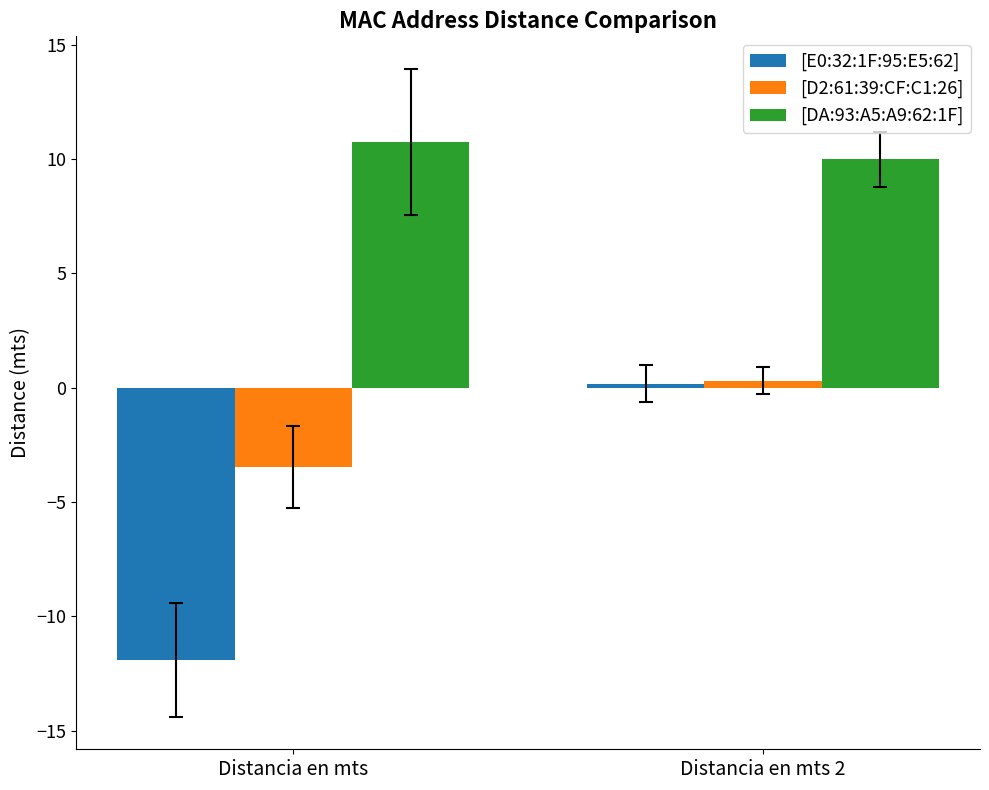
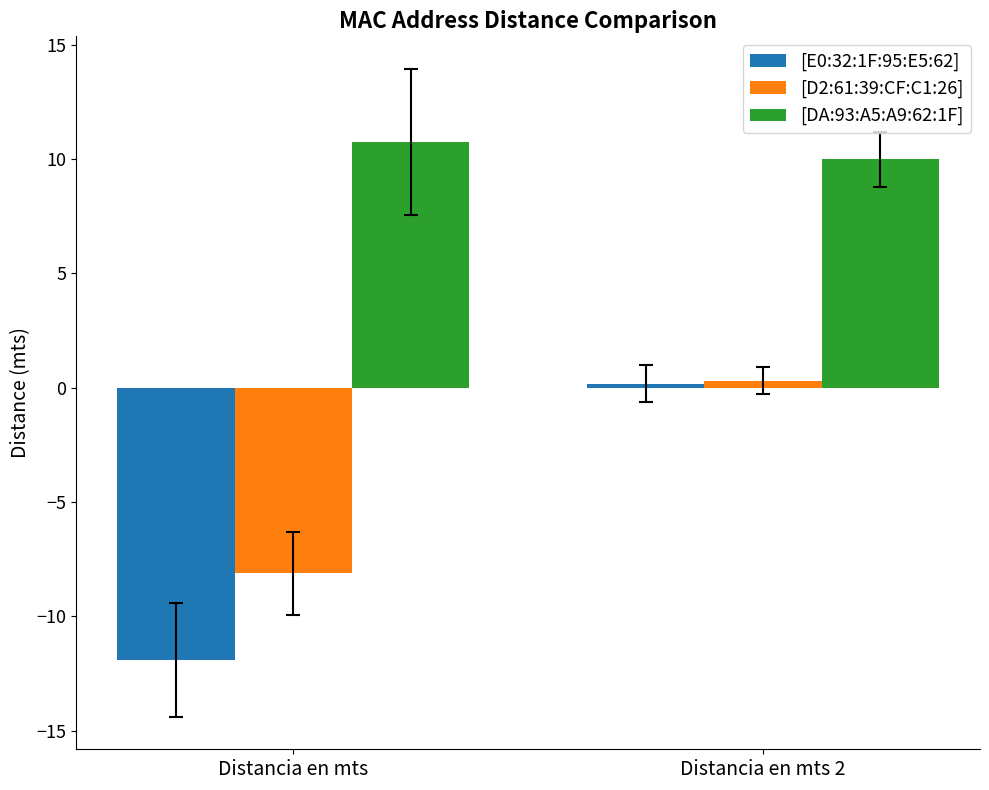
[D2:61:39:CF:C1:26], Distancia en mts: -3.5 -> -8.1
